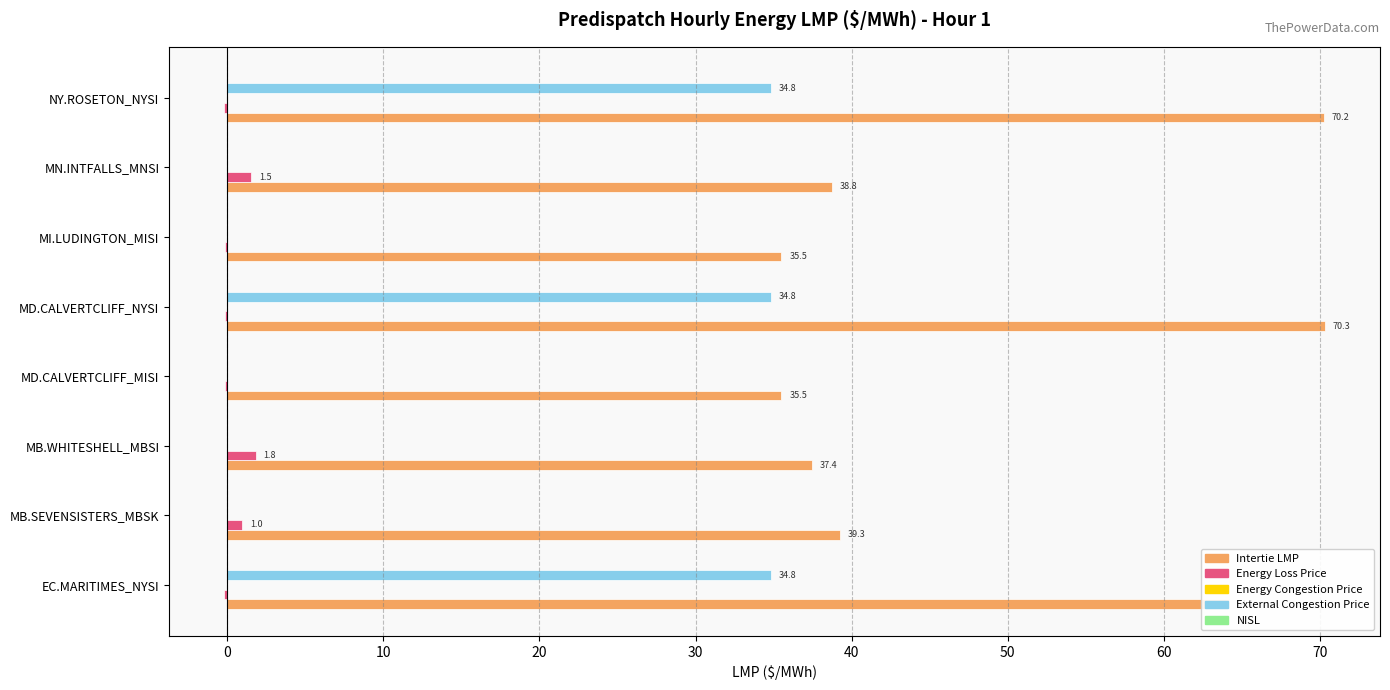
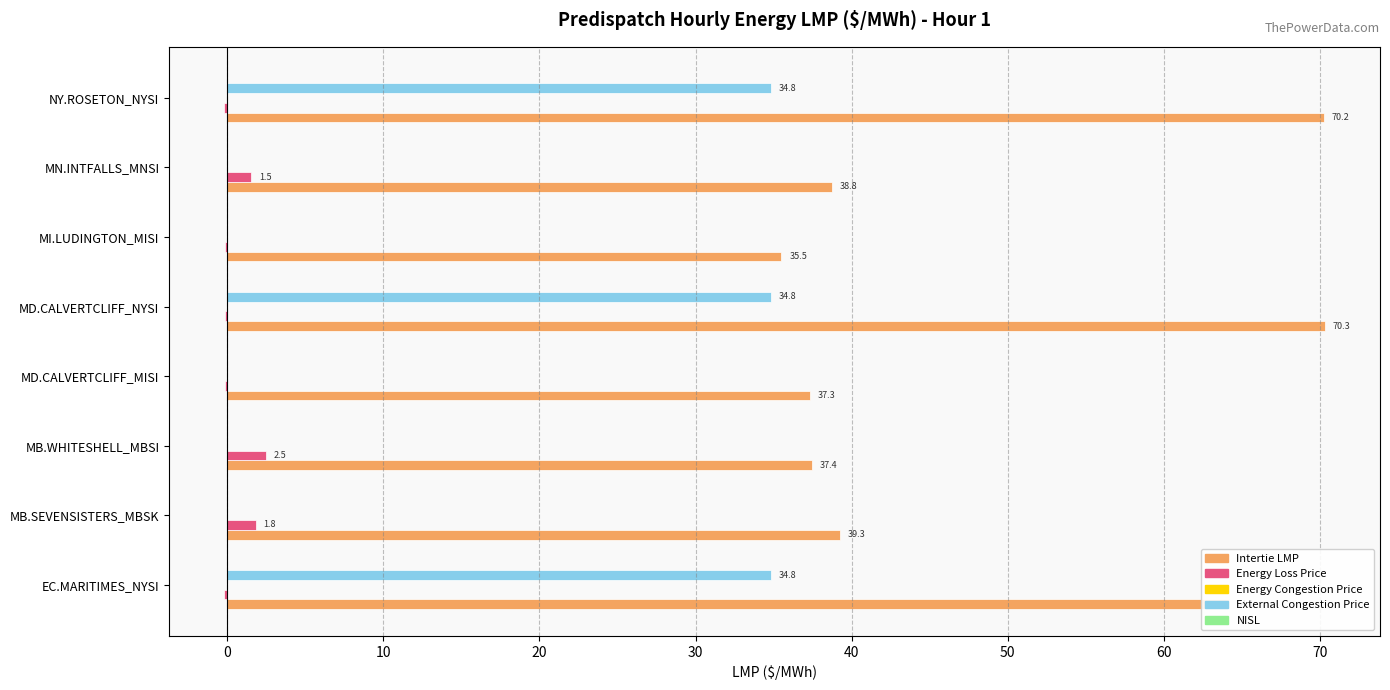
Intertie LMP, MD.CALVERTCLIFF_MISI: 35.5 -> 37.3
Energy Loss Price, MB.WHITESHELL_MBSI: 1.8 -> 2.5
Energy Loss Price, MB.SEVENSISTERS_MBSK: 1.0 -> 1.8
